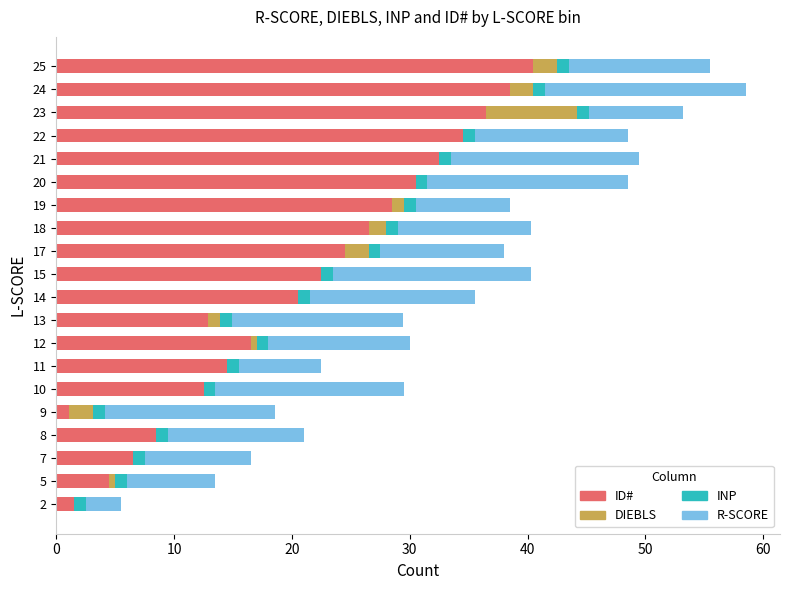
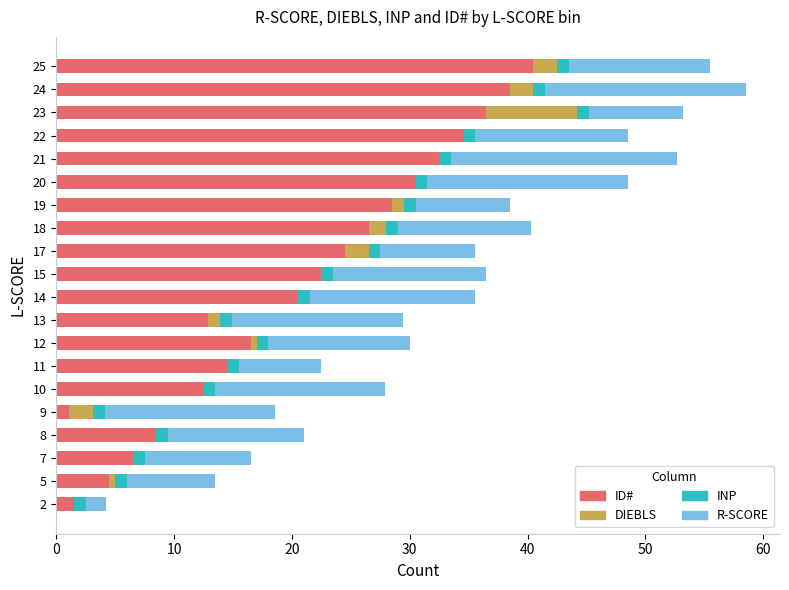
R-SCORE, 21: 16.0 -> 19.2
R-SCORE, 17: 10.5 -> 8.0
R-SCORE, 15: 16.8 -> 13.0
R-SCORE, 10: 16.0 -> 14.4
R-SCORE, 2: 3.0 -> 1.7
